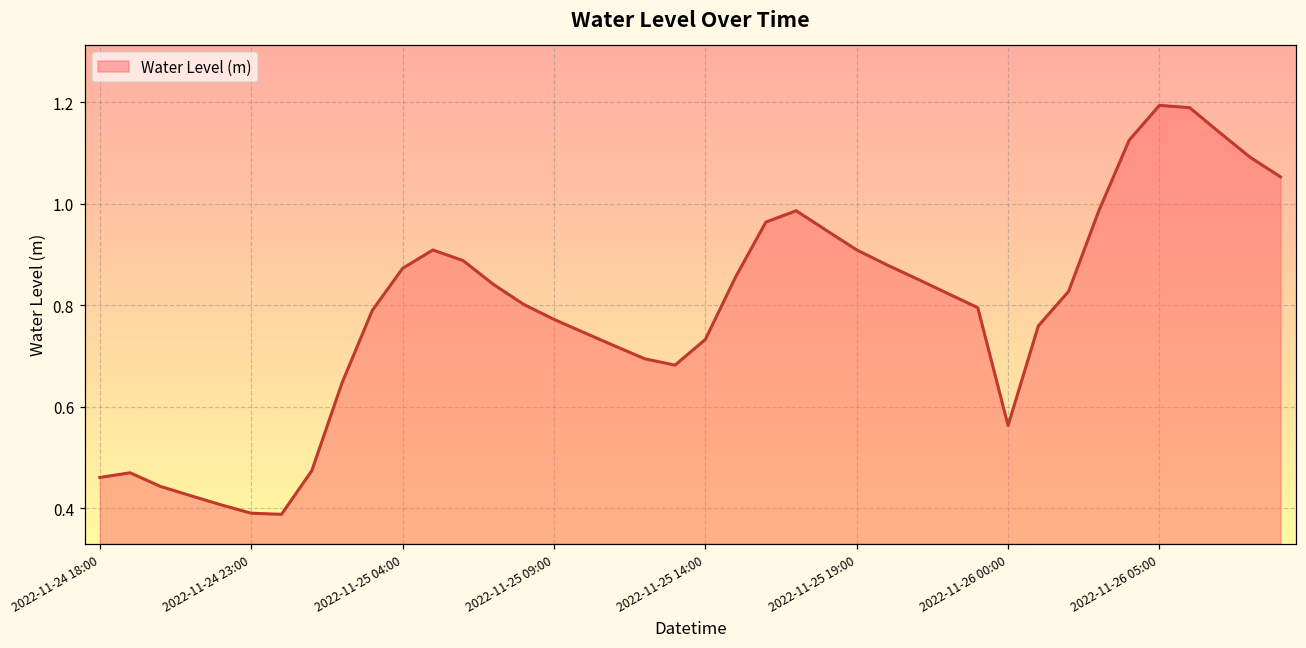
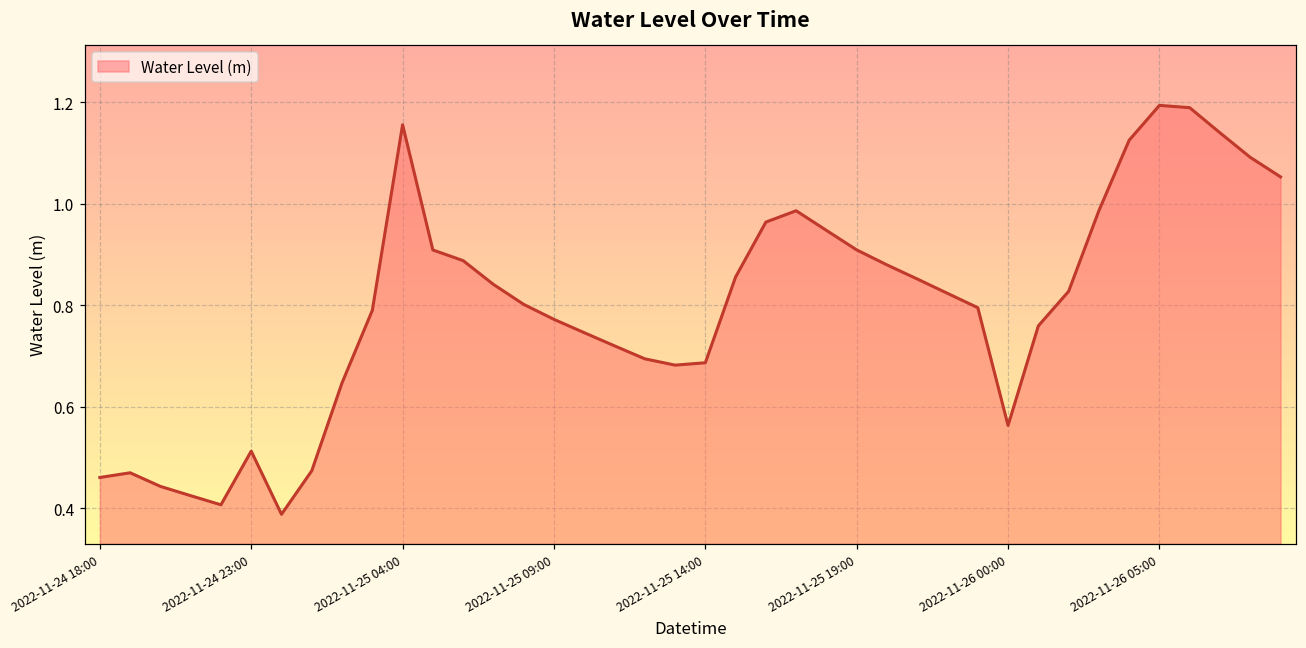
2022-11-24 23:00: 0.39 -> 0.51
2022-11-25 04:00: 0.87 -> 1.16
2022-11-25 14:00: 0.73 -> 0.69
